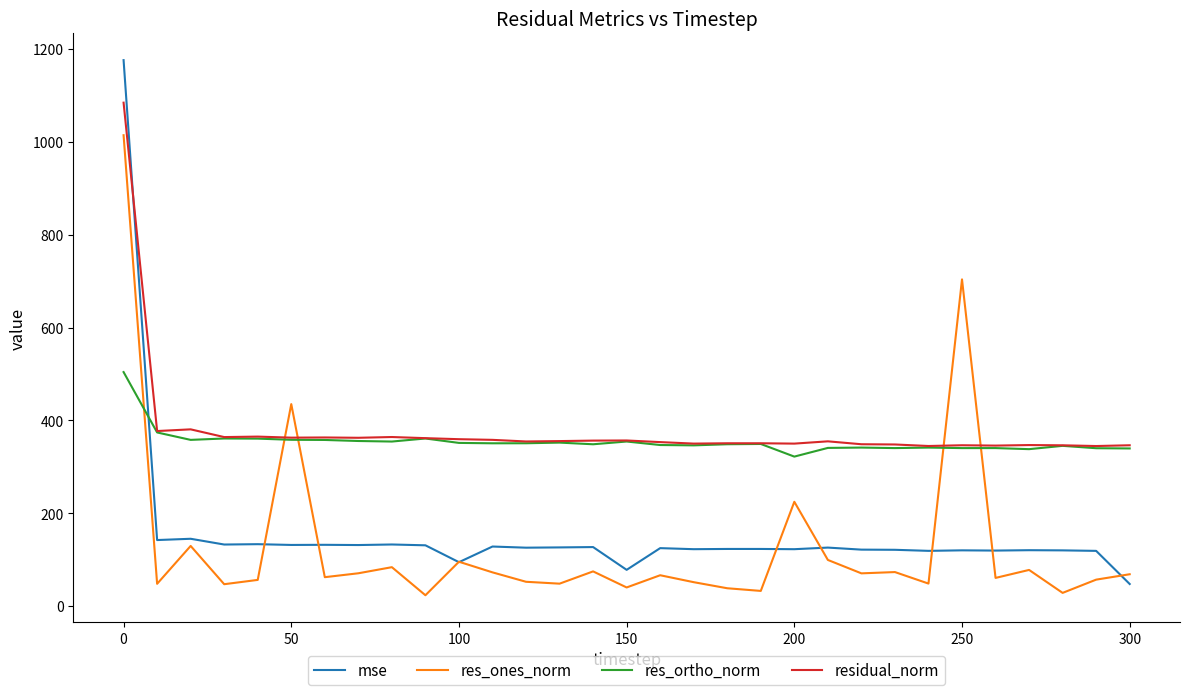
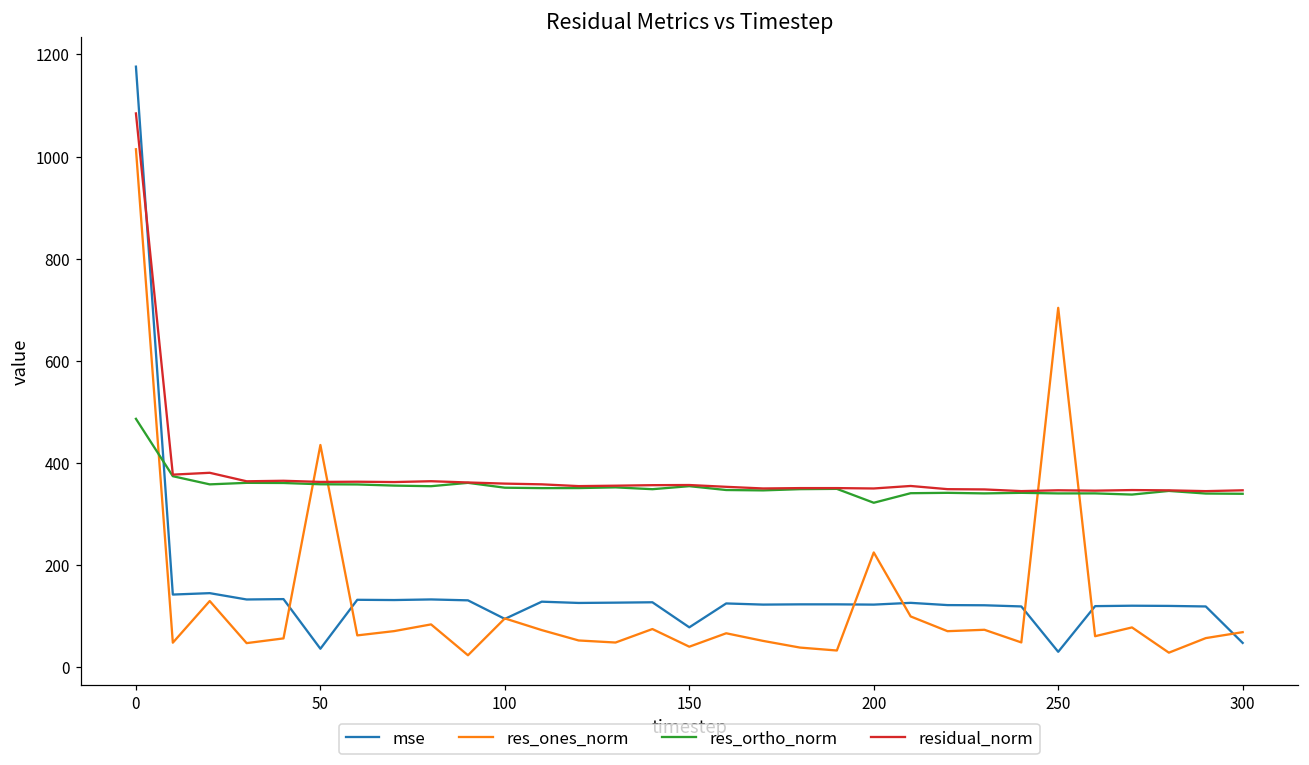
res_ortho_norm, 0: 500 -> 490
mse, 50: 130 -> 40
mse, 250: 120 -> 30
